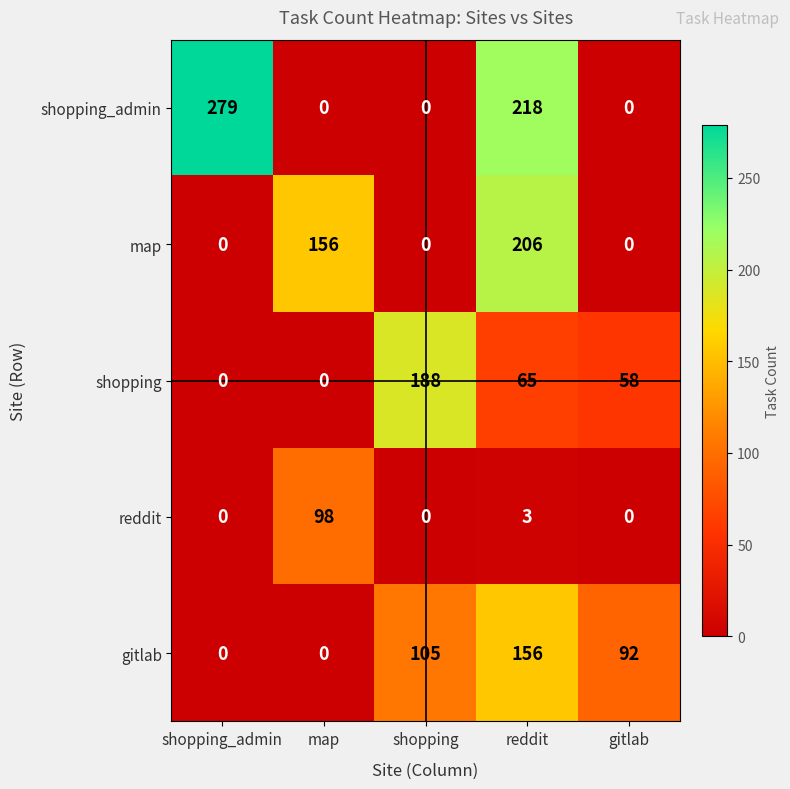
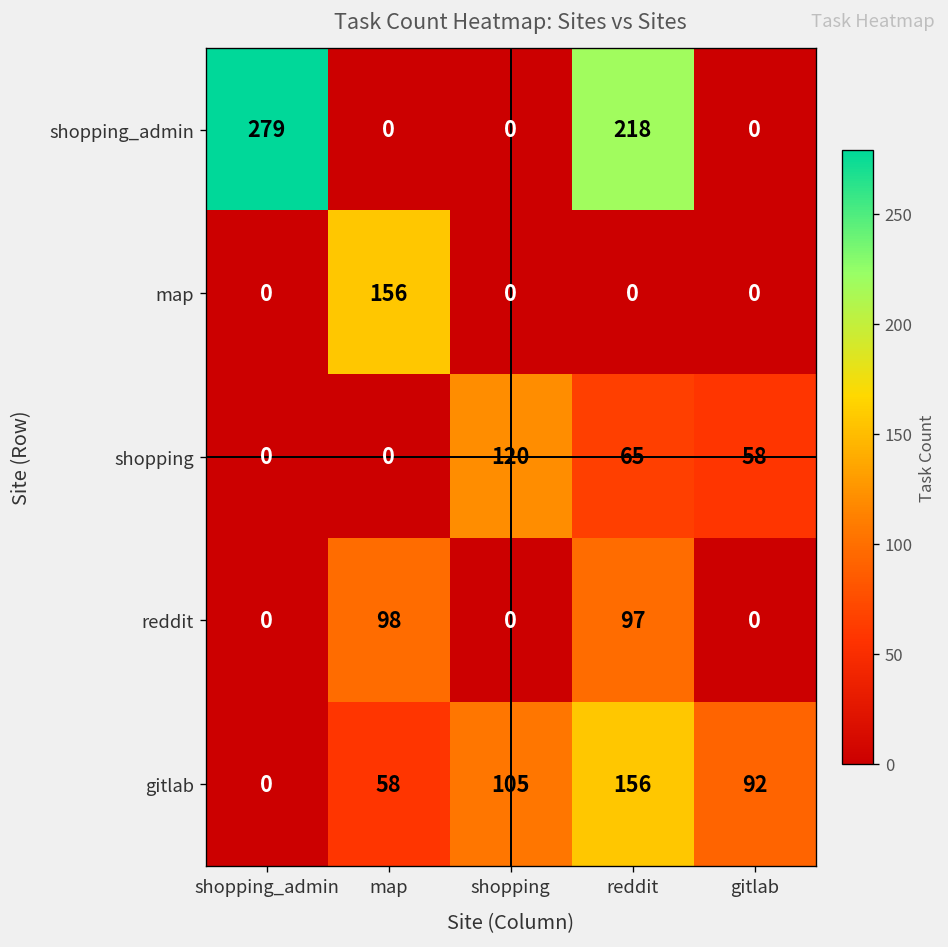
map, reddit: 206 -> 0
shopping, shopping: 188 -> 120
reddit, reddit: 3 -> 97
gitlab, map: 0 -> 58
